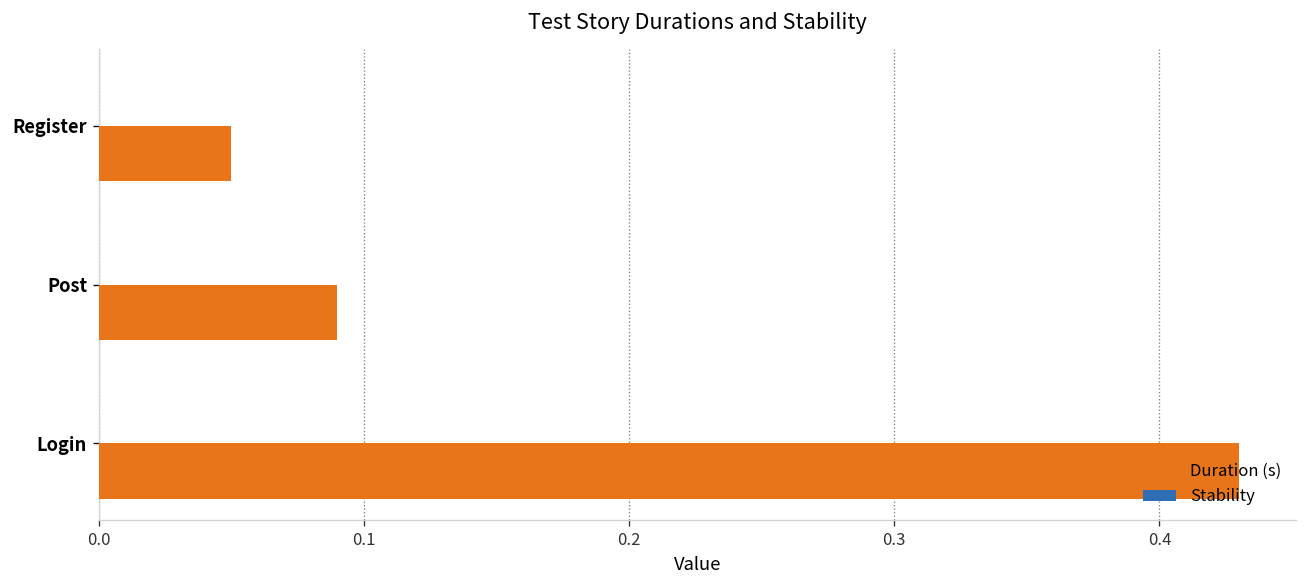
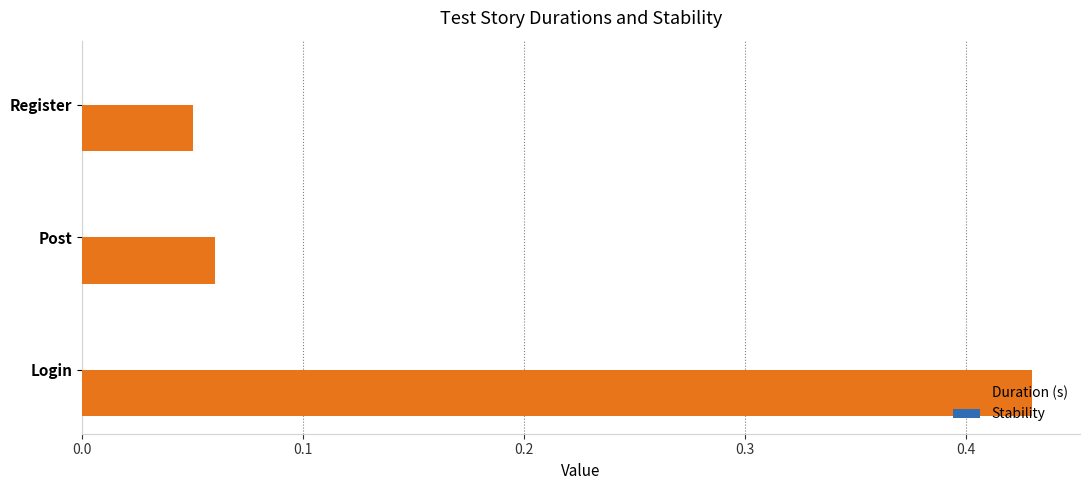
Duration (s), Post: 0.09 -> 0.06
